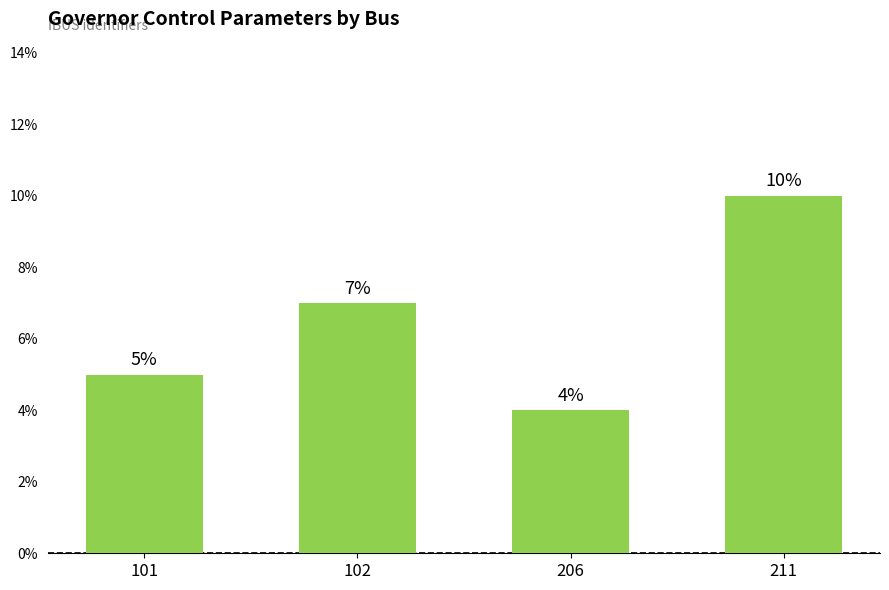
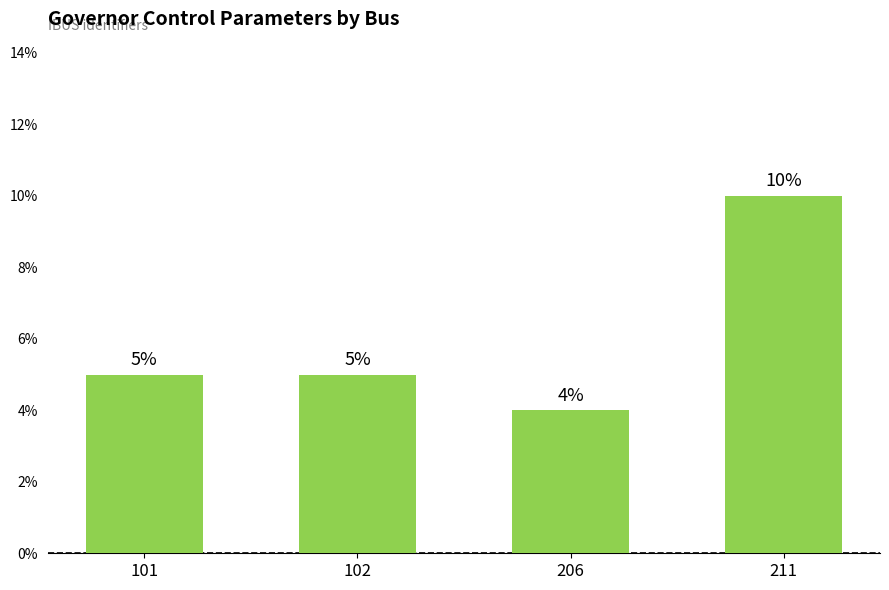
102: 7% -> 5%
